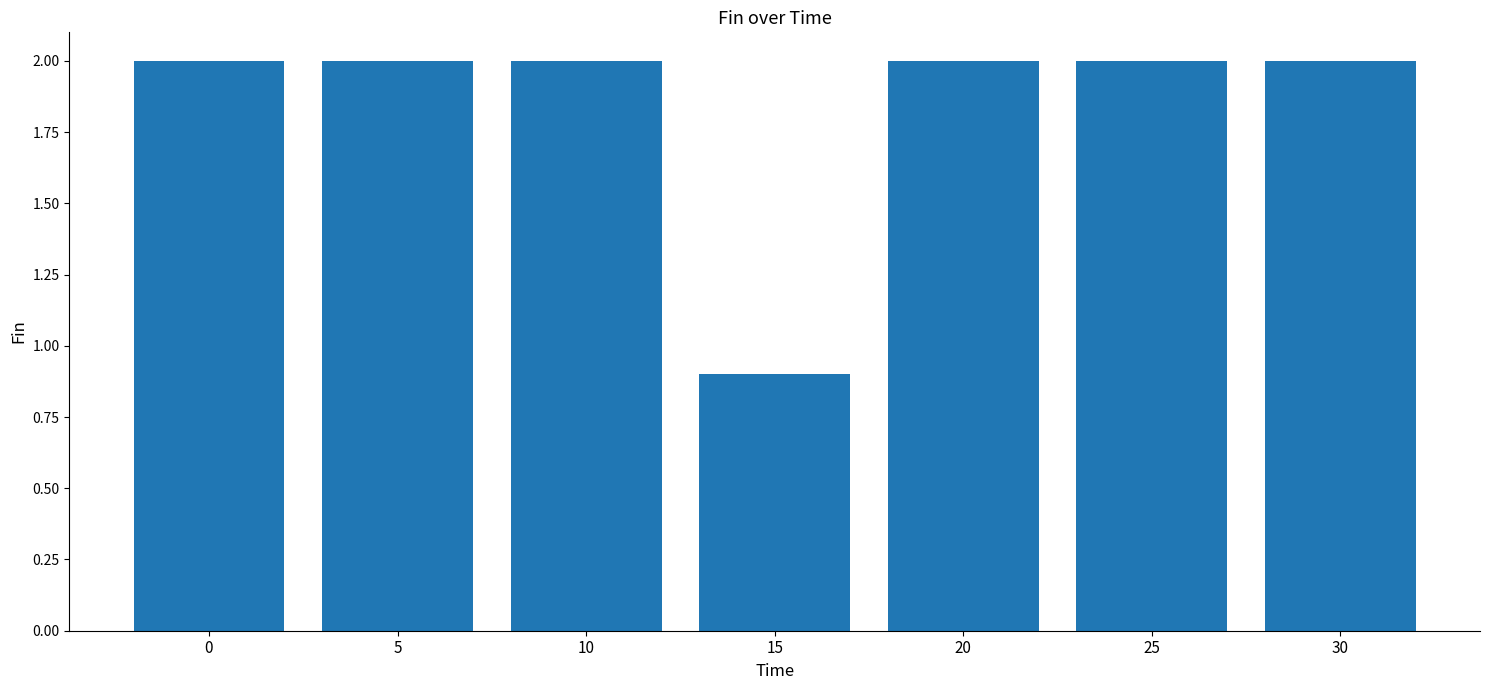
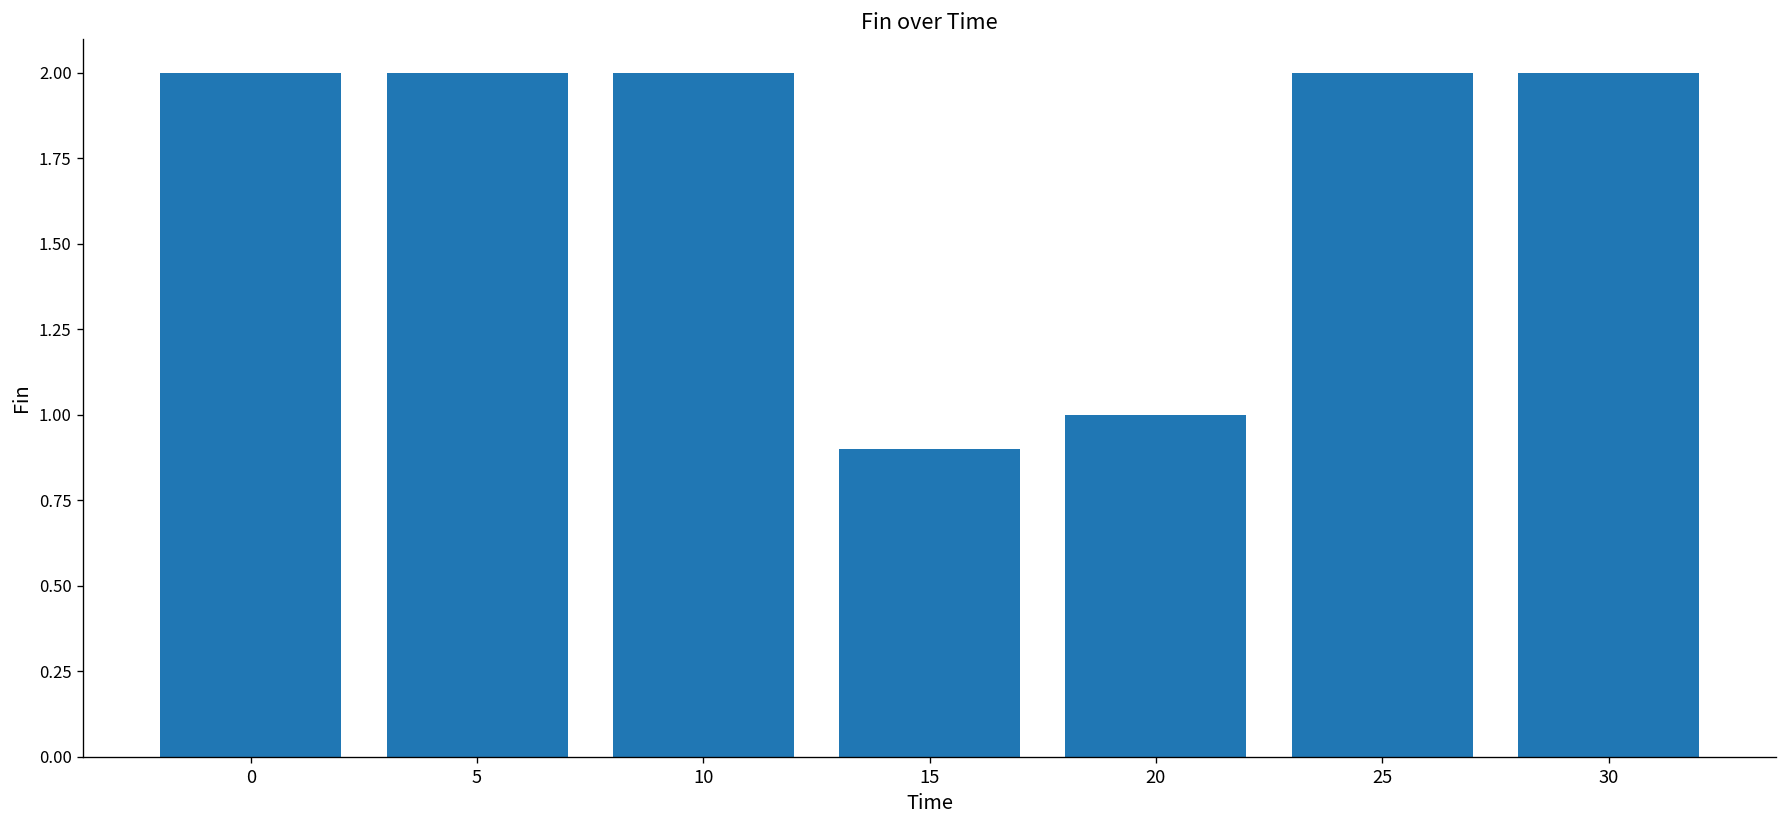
20: 2 -> 1
